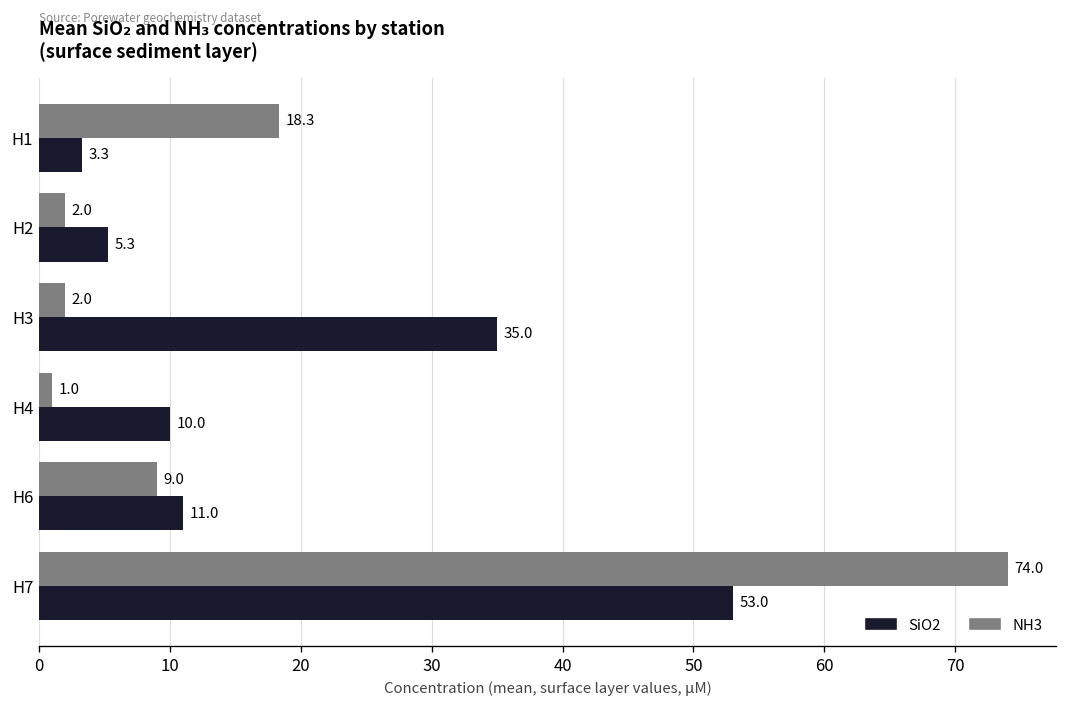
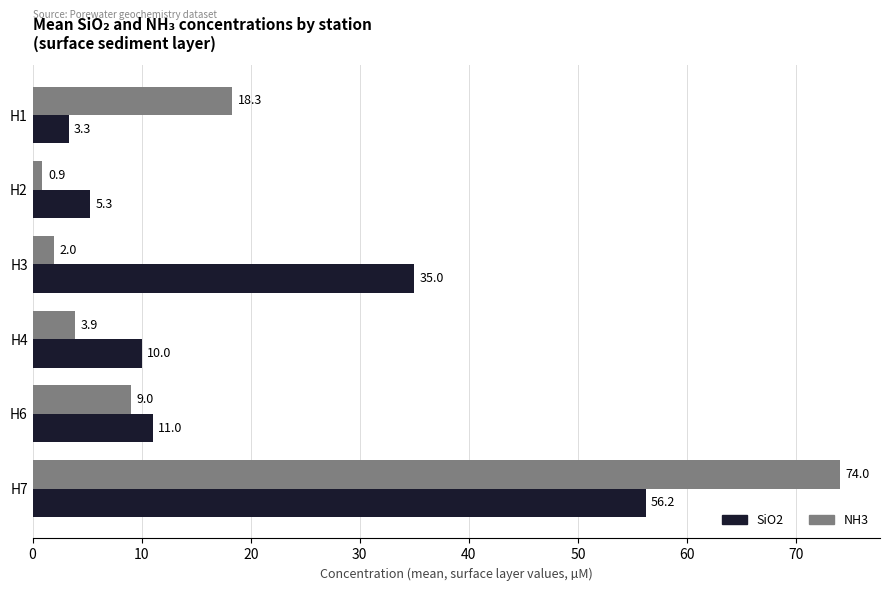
NH3, H2: 2.0 -> 0.9
NH3, H4: 1.0 -> 3.9
SiO2, H7: 53.0 -> 56.2
